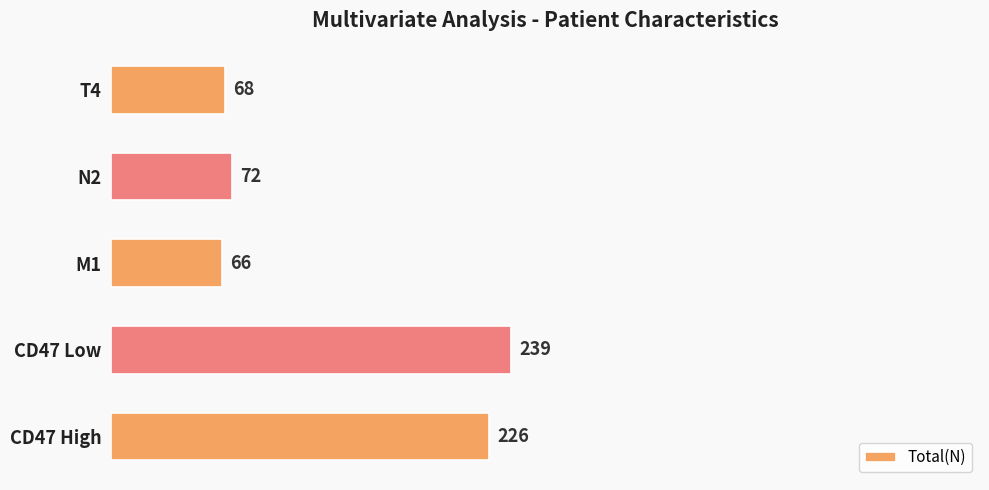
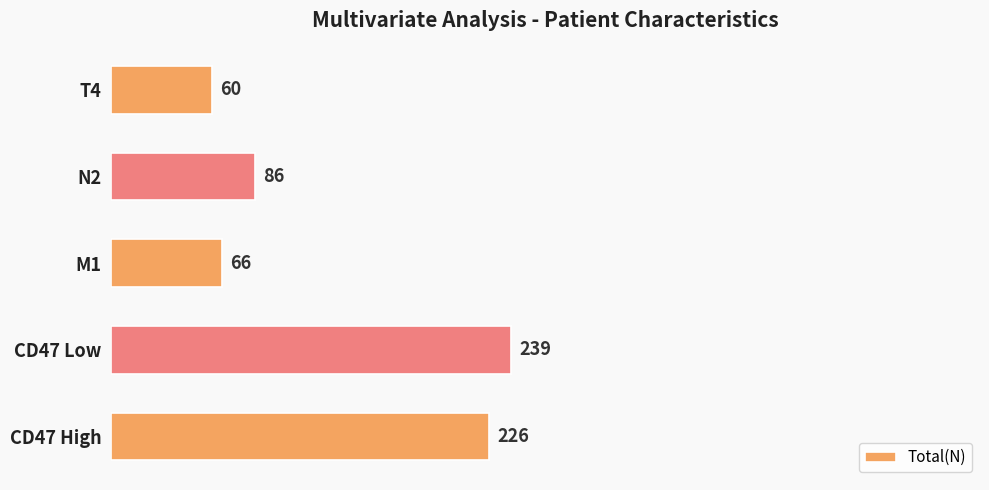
T4: 68 -> 60
N2: 72 -> 86
